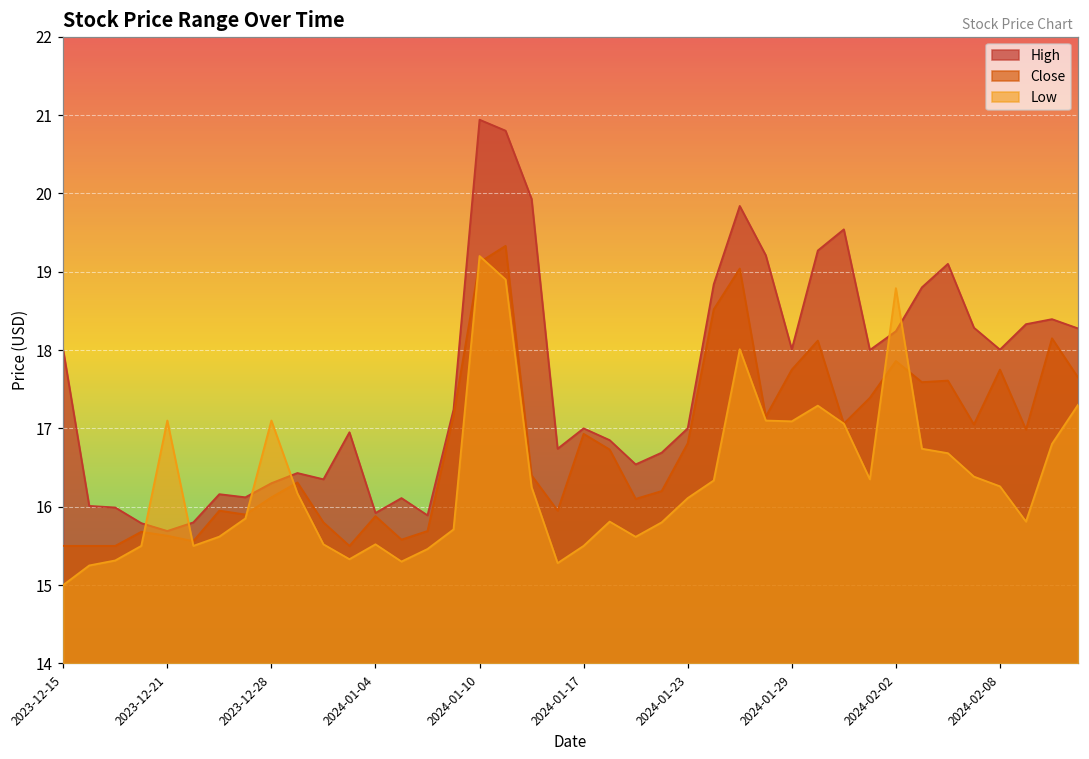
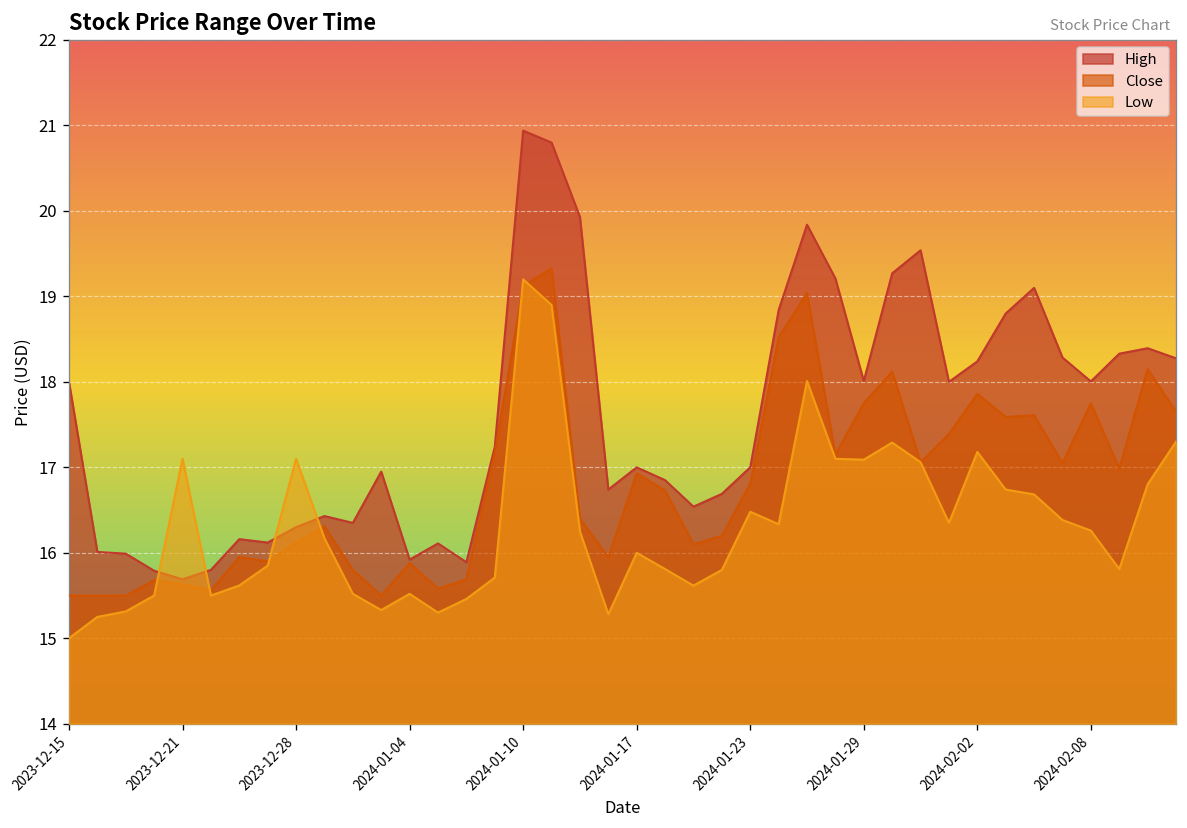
Low, 2024-01-17: 15.5 -> 16.0
Low, 2024-01-23: 16.1 -> 16.5
Low, 2024-02-02: 18.8 -> 17.2
